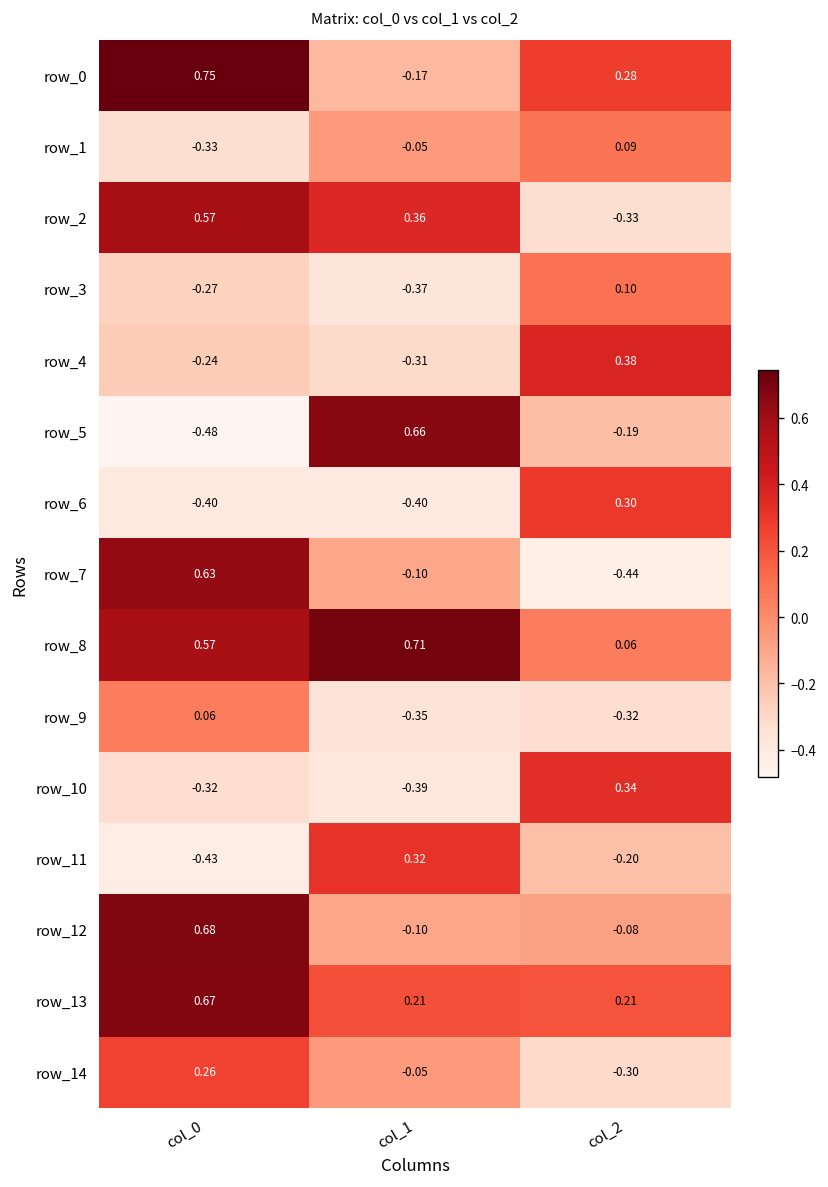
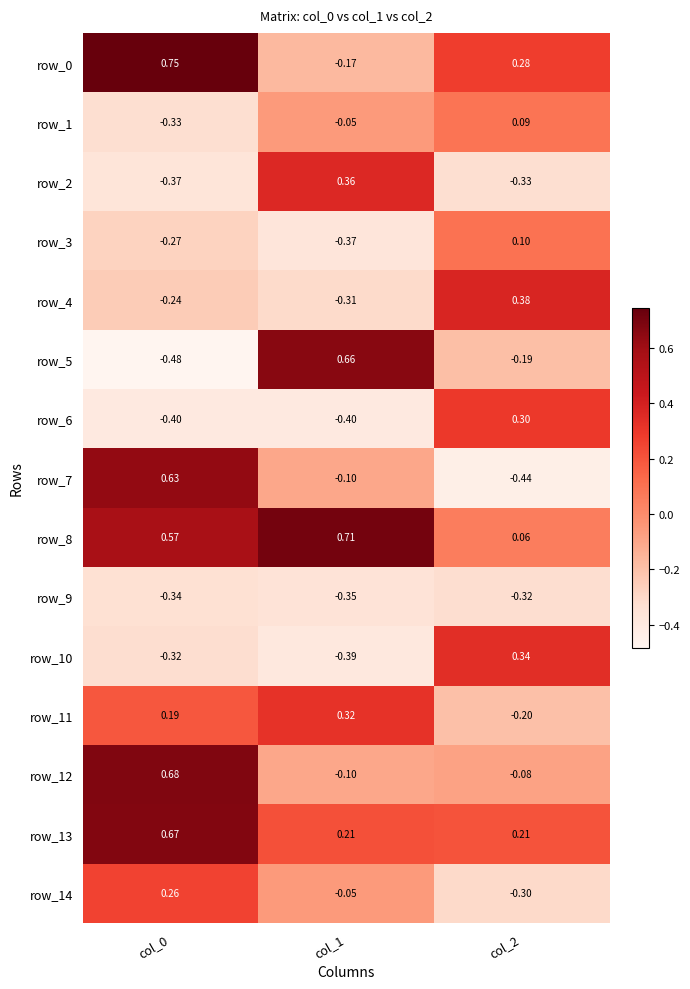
row_2, col_0: 0.57 -> -0.37
row_9, col_0: 0.06 -> -0.34
row_11, col_0: -0.43 -> 0.19
